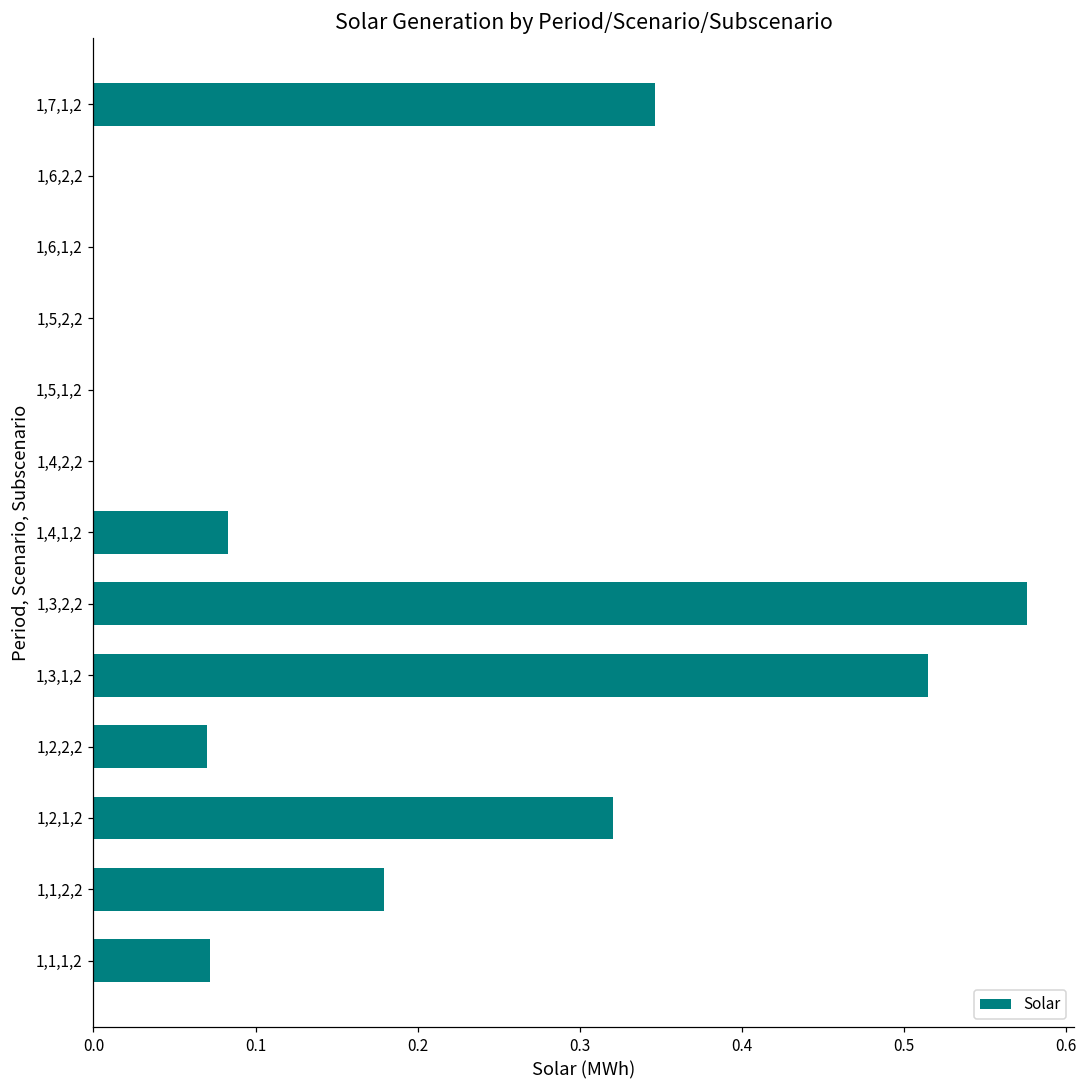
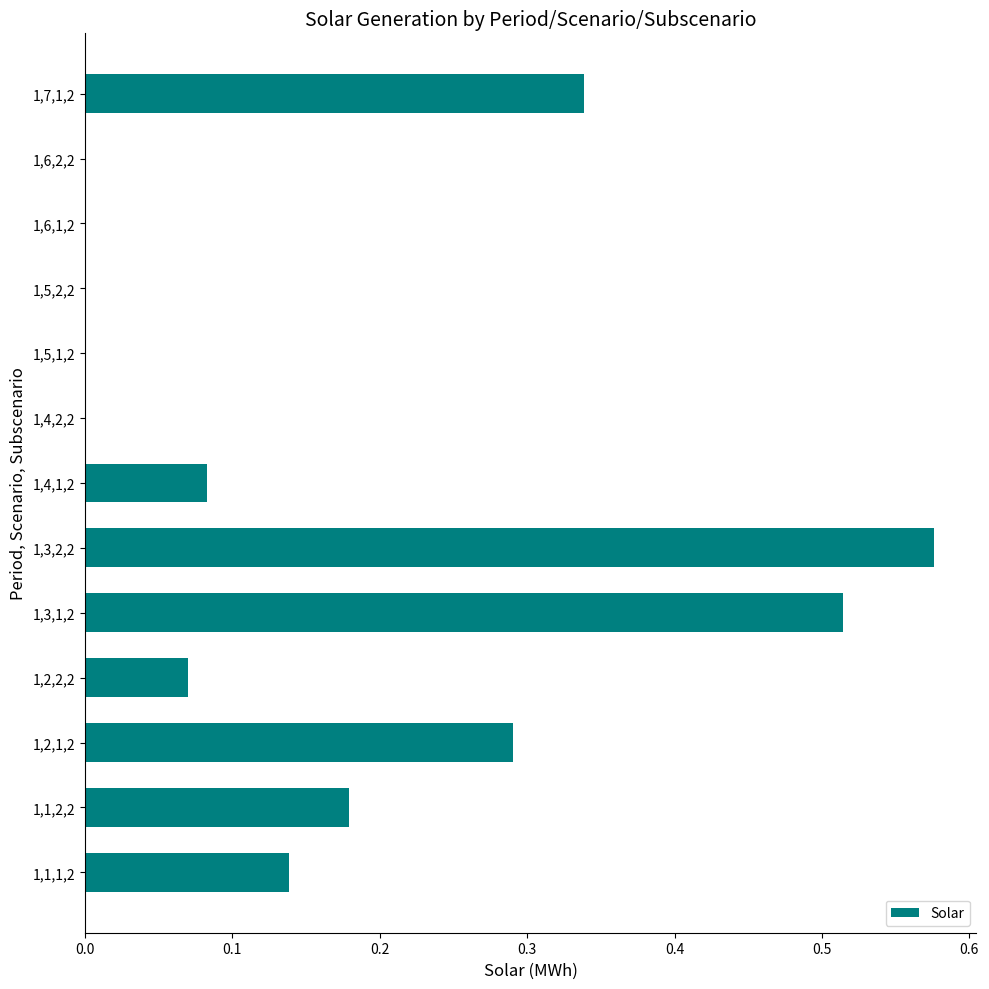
1,7,1,2: 0.346 -> 0.338
1,2,1,2: 0.320 -> 0.290
1,1,1,2: 0.072 -> 0.138
